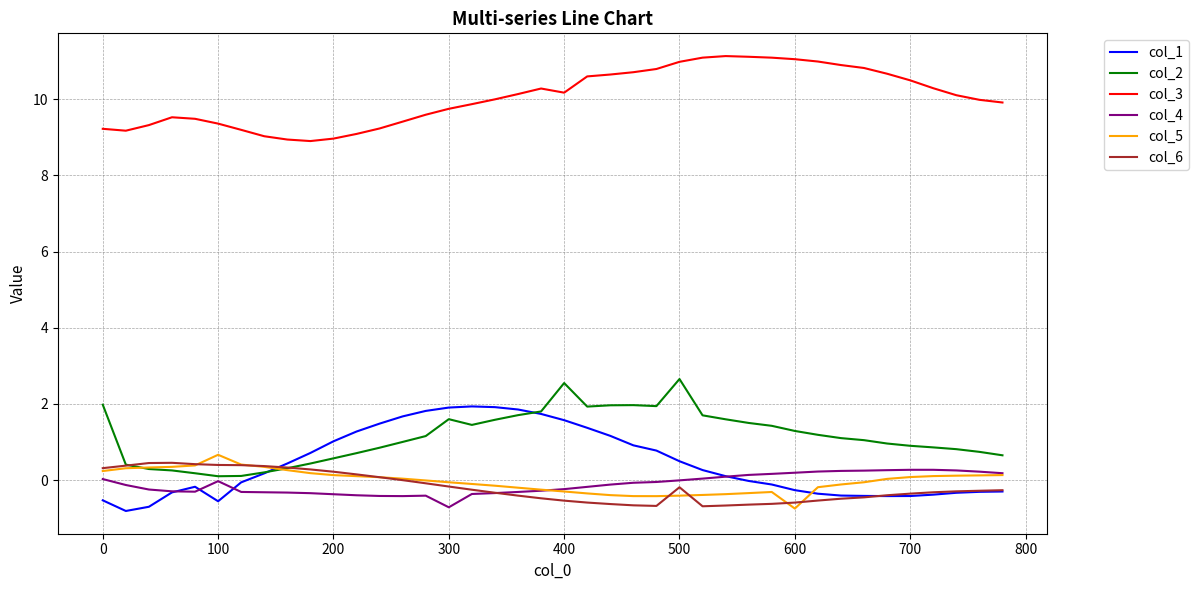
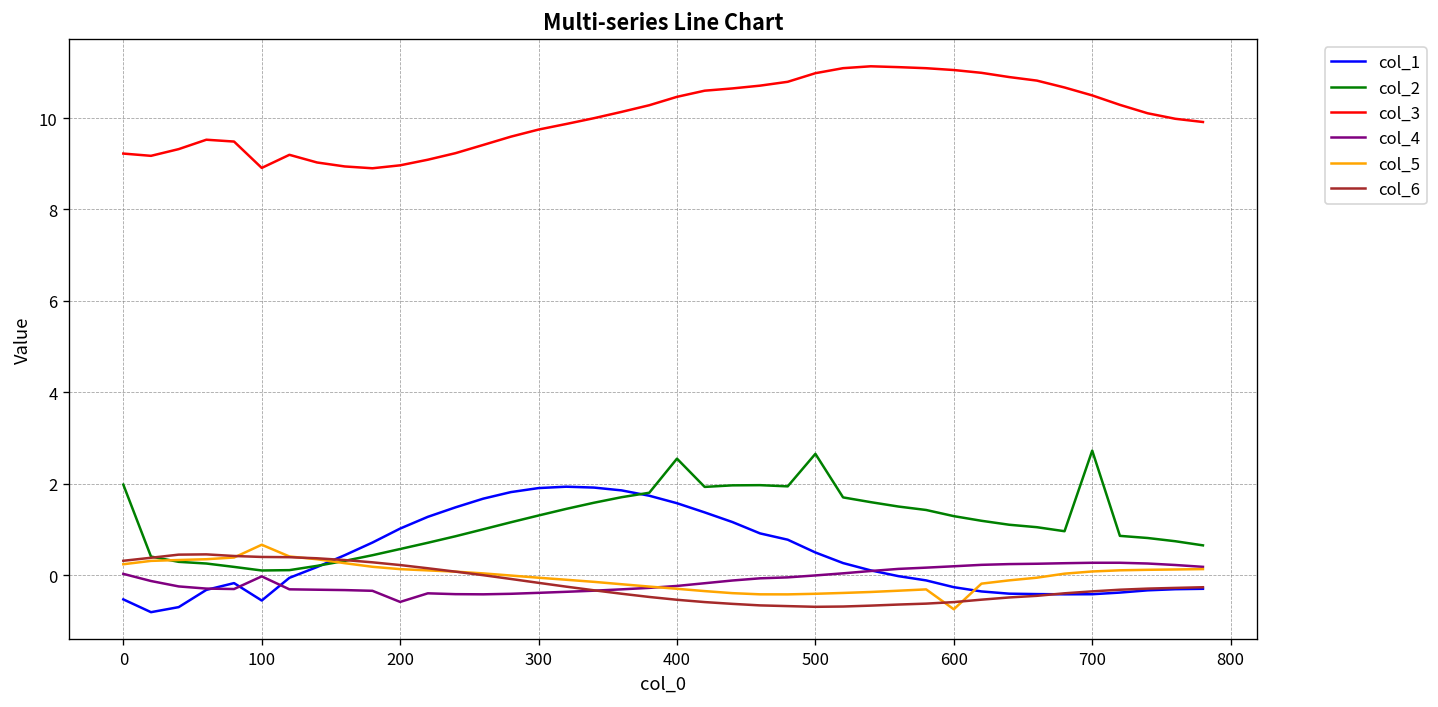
col_3, 100: 9.4 -> 8.9
col_4, 200: -0.4 -> -0.6
col_2, 300: 1.6 -> 1.3
col_4, 300: -0.7 -> -0.4
col_3, 400: 10.2 -> 10.5
col_6, 500: -0.2 -> -0.7
col_2, 700: 0.9 -> 2.7
